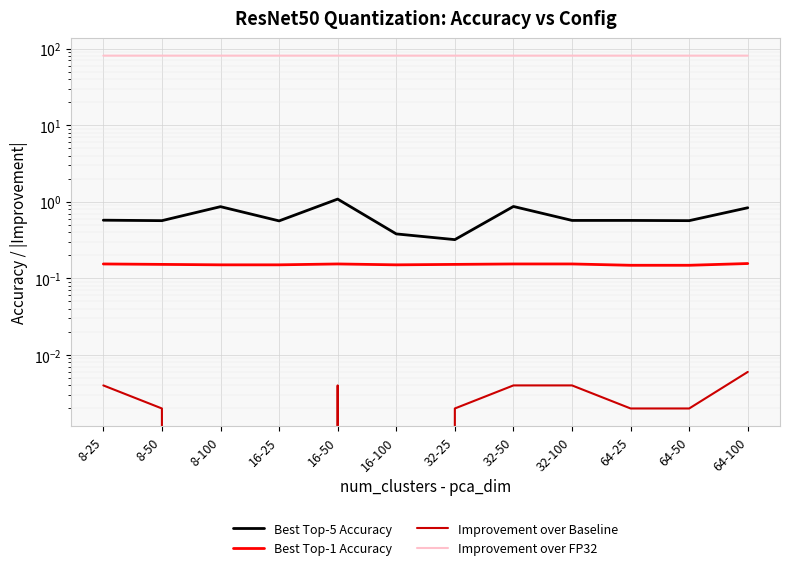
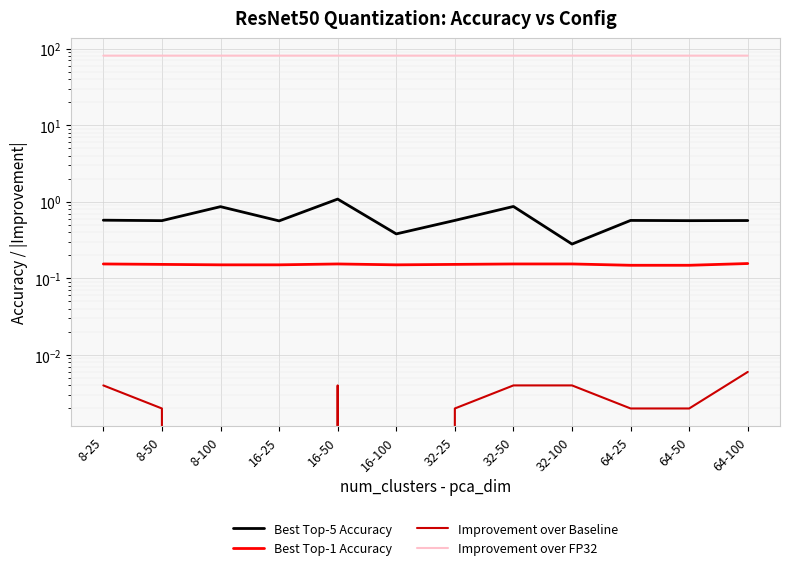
Best Top-5 Accuracy, 32-25: 0.32 -> 0.6
Best Top-5 Accuracy, 32-100: 0.6 -> 0.28
Best Top-5 Accuracy, 64-100: 0.8 -> 0.6
